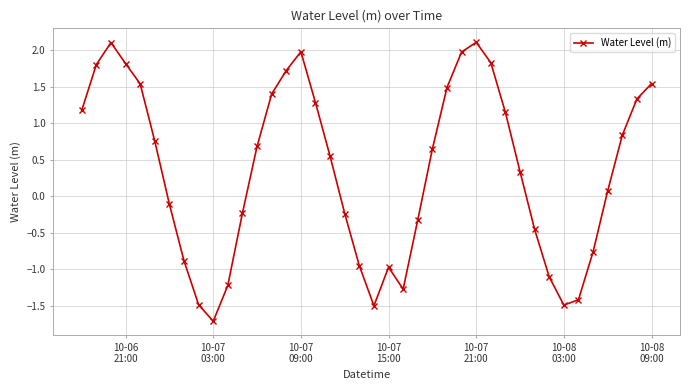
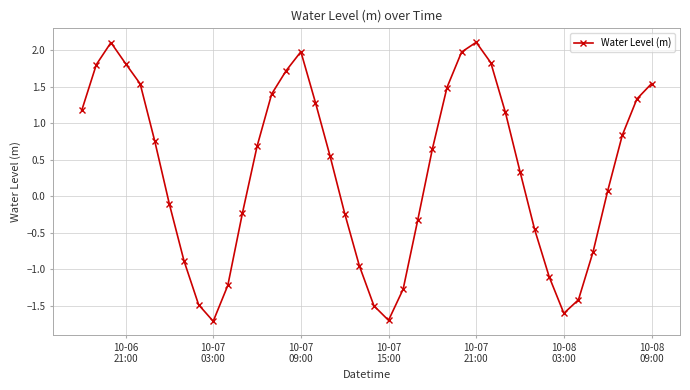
10-07 15:00: -1.0 -> -1.7
10-08 03:00: -1.5 -> -1.6
